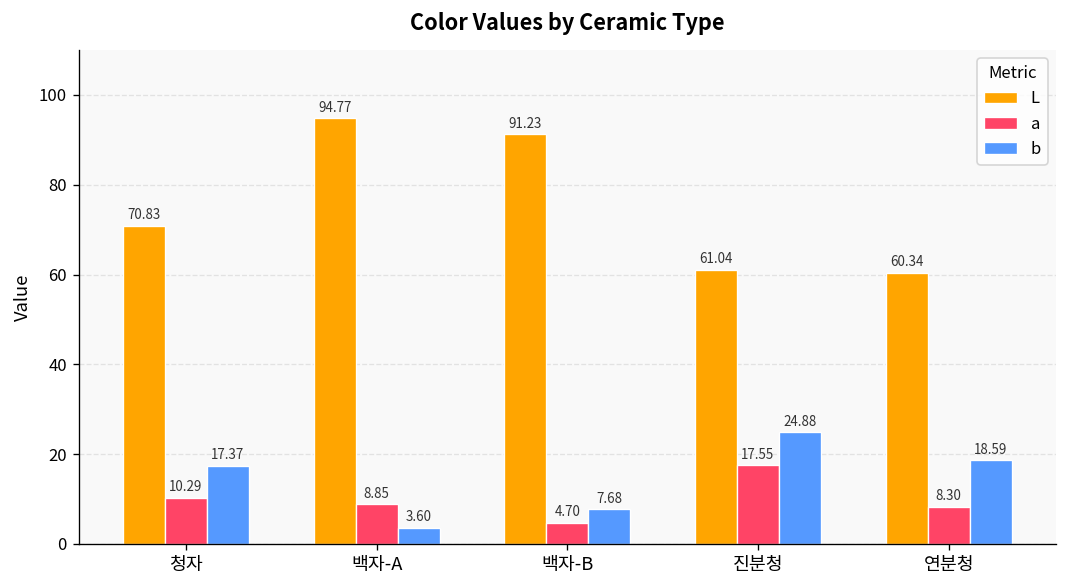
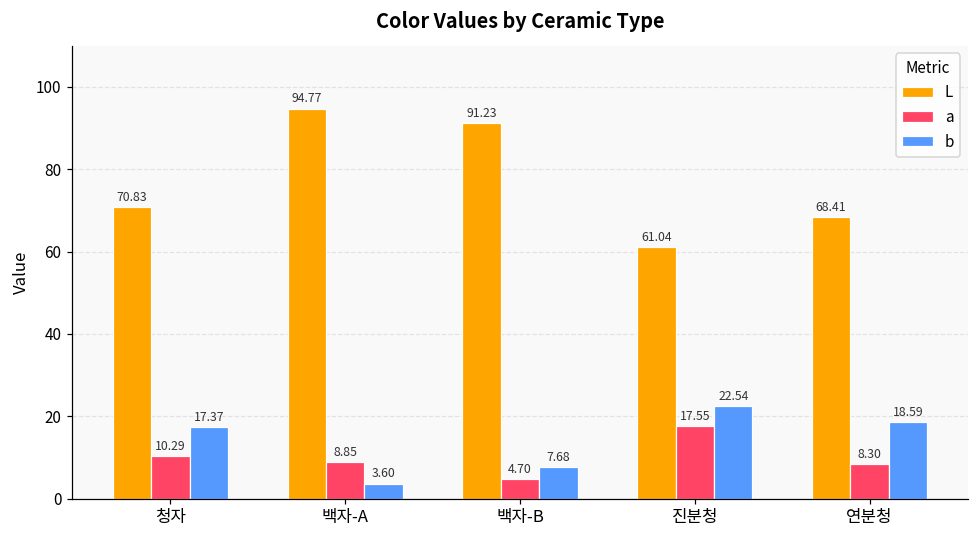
b, 진분청: 24.88 -> 22.54
L, 연분청: 60.34 -> 68.41
